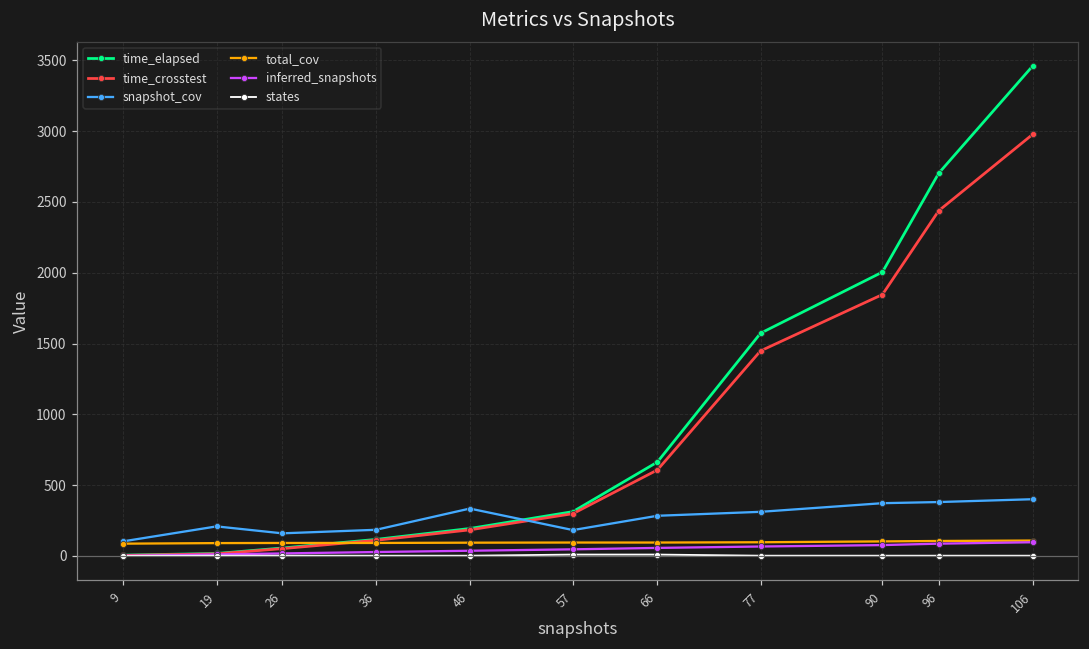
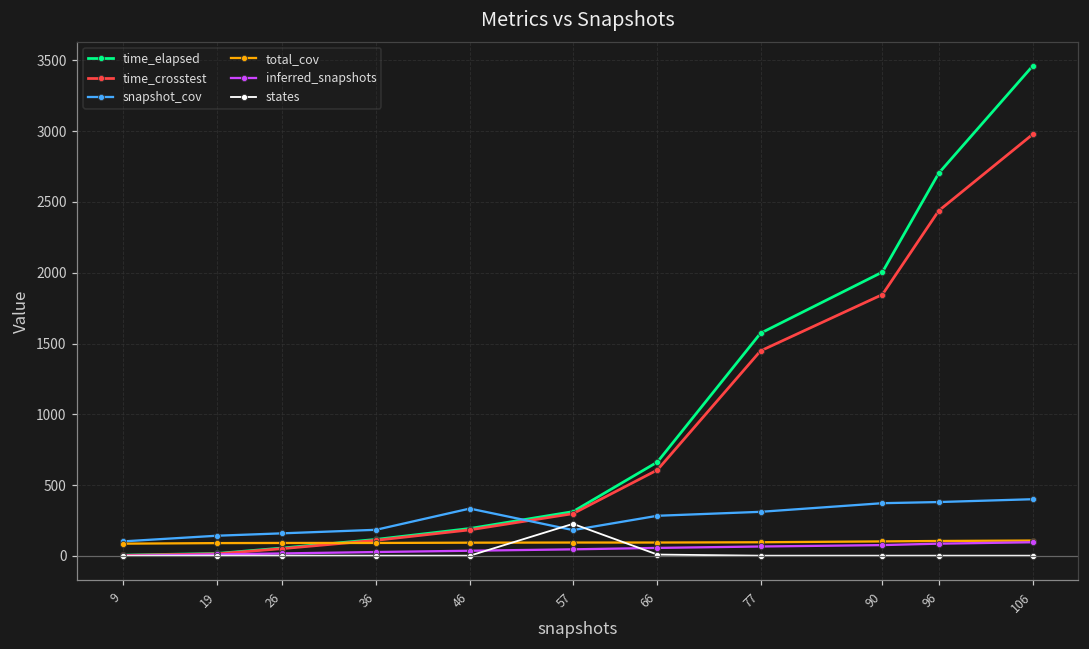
snapshot_cov, 19: 210 -> 140
states, 57: 10 -> 230
